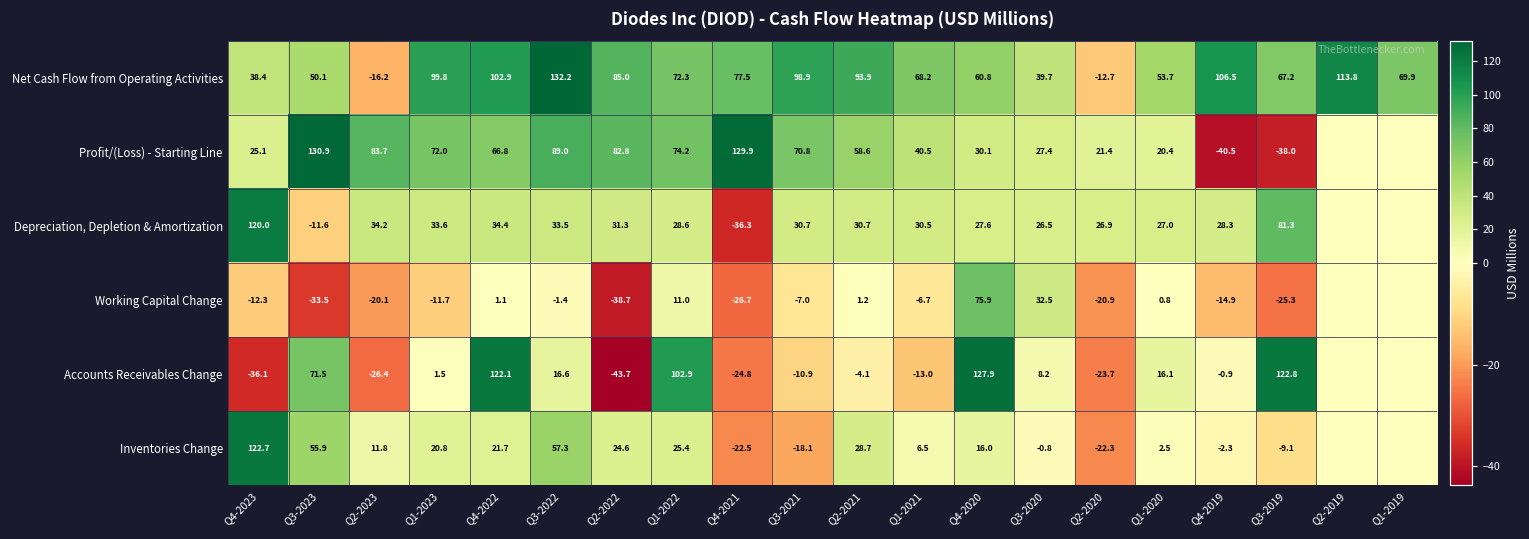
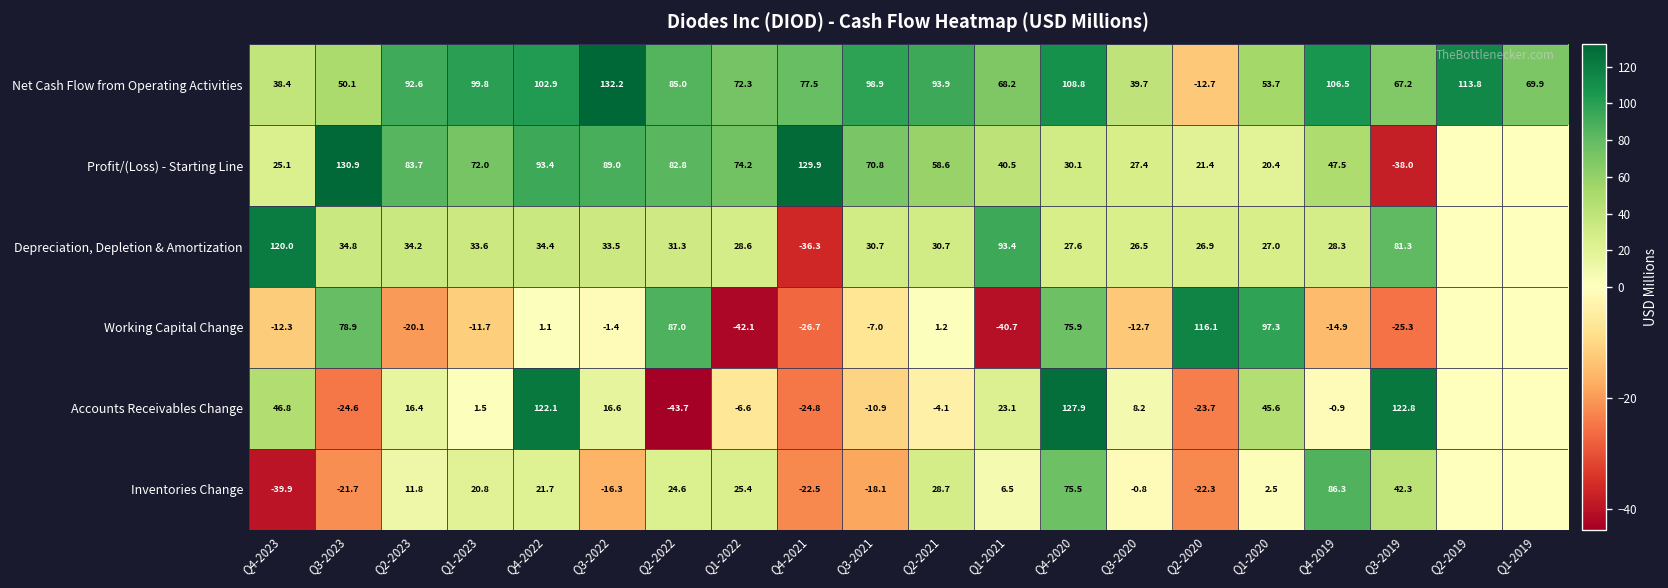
Net Cash Flow from Operating Activities, Q2-2023: -16.2 -> 92.6
Net Cash Flow from Operating Activities, Q4-2020: 60.8 -> 108.8
Profit/(Loss) - Starting Line, Q4-2022: 66.8 -> 93.4
Profit/(Loss) - Starting Line, Q4-2019: -40.5 -> 47.5
Depreciation, Depletion & Amortization, Q3-2023: -11.6 -> 34.8
Depreciation, Depletion & Amortization, Q1-2021: 30.5 -> 93.4
Working Capital Change, Q3-2023: -33.5 -> 78.9
Working Capital Change, Q2-2022: -38.7 -> 87.0
Working Capital Change, Q1-2022: 11.0 -> -42.1
Working Capital Change, Q1-2021: -6.7 -> -40.7
Working Capital Change, Q3-2020: 32.5 -> -12.7
Working Capital Change, Q2-2020: -20.9 -> 116.1
Working Capital Change, Q1-2020: 0.8 -> 97.3
Accounts Receivables Change, Q4-2023: -36.1 -> 46.8
Accounts Receivables Change, Q3-2023: 71.5 -> -24.6
Accounts Receivables Change, Q2-2023: -26.4 -> 16.4
Accounts Receivables Change, Q1-2022: 102.9 -> -6.6
Accounts Receivables Change, Q1-2021: -13.0 -> 23.1
Accounts Receivables Change, Q1-2020: 16.1 -> 45.6
Inventories Change, Q4-2023: 122.7 -> -39.9
Inventories Change, Q3-2023: 55.9 -> -21.7
Inventories Change, Q3-2022: 57.3 -> -16.3
Inventories Change, Q4-2020: 16.0 -> 75.5
Inventories Change, Q4-2019: -2.3 -> 86.3
Inventories Change, Q3-2019: -9.1 -> 42.3
